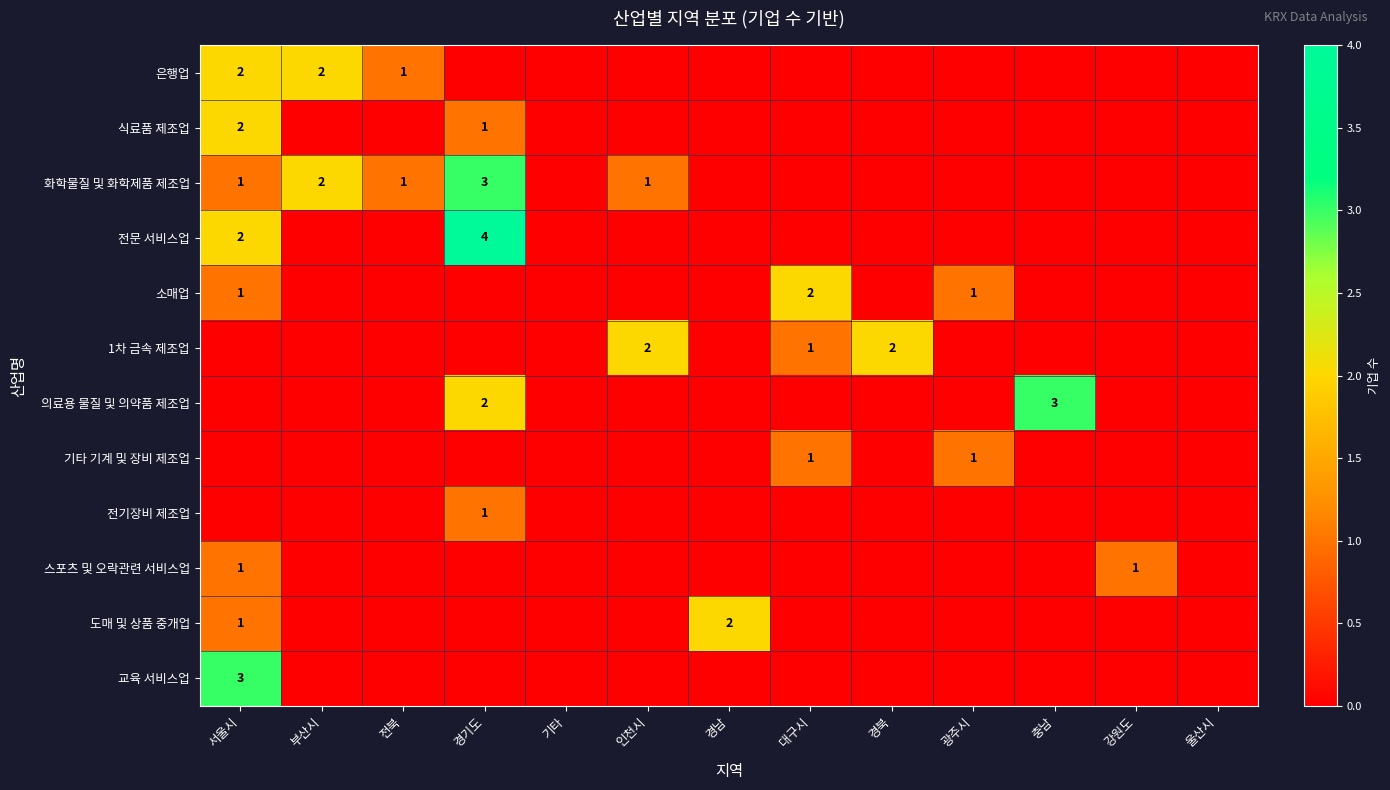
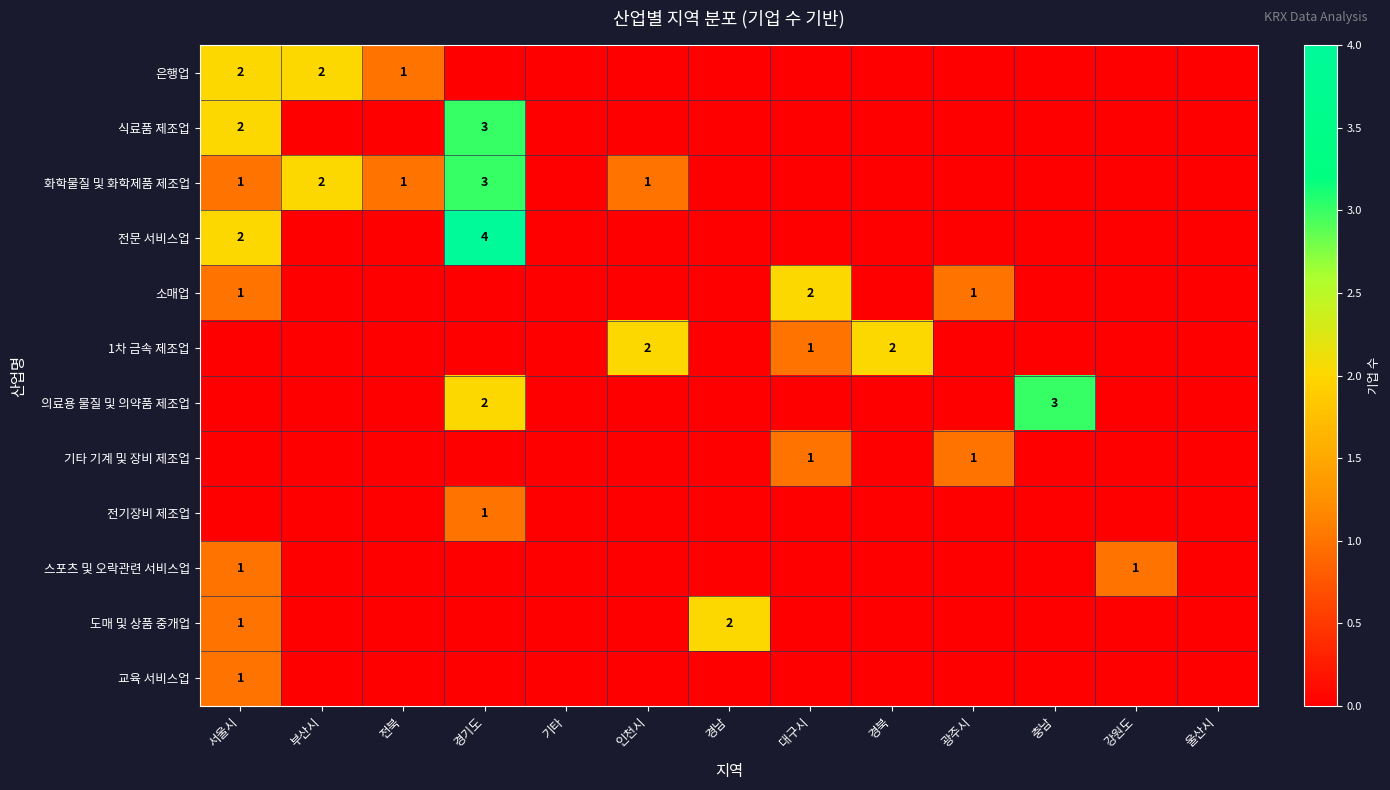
식료품 제조업, 경기도: 1 -> 3
교육 서비스업, 서울시: 3 -> 1
